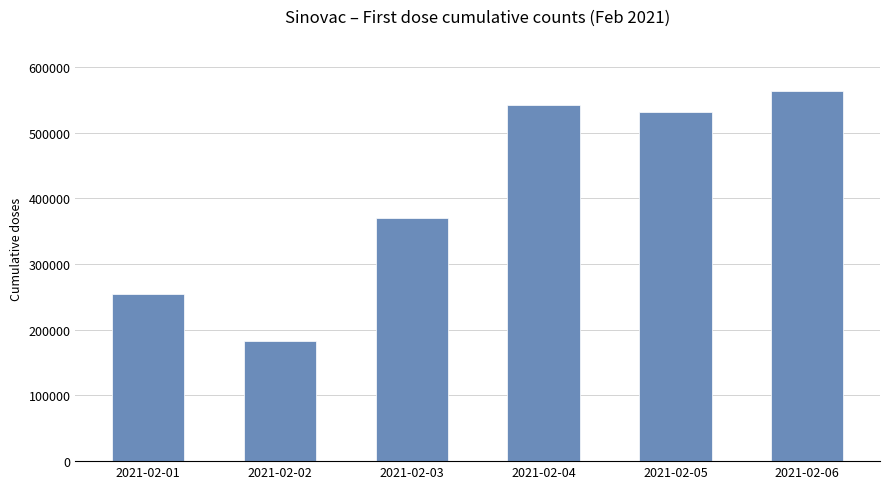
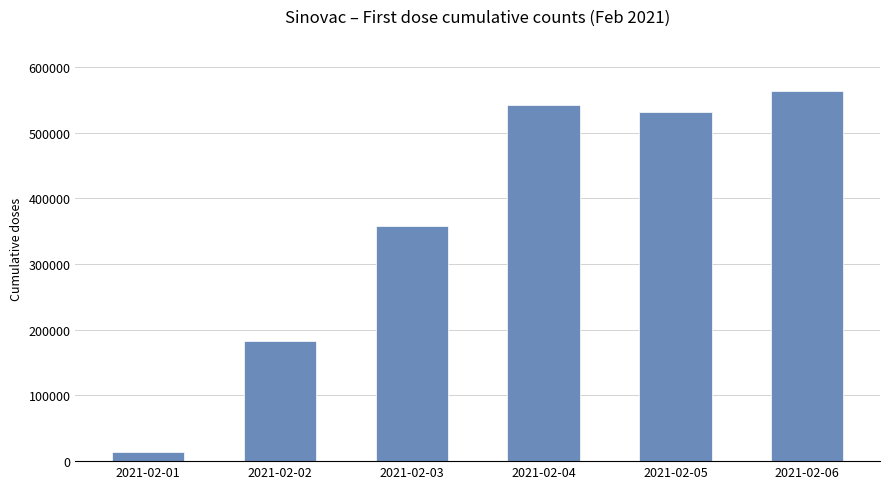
2021-02-01: 250000 -> 10000
2021-02-03: 370000 -> 360000
